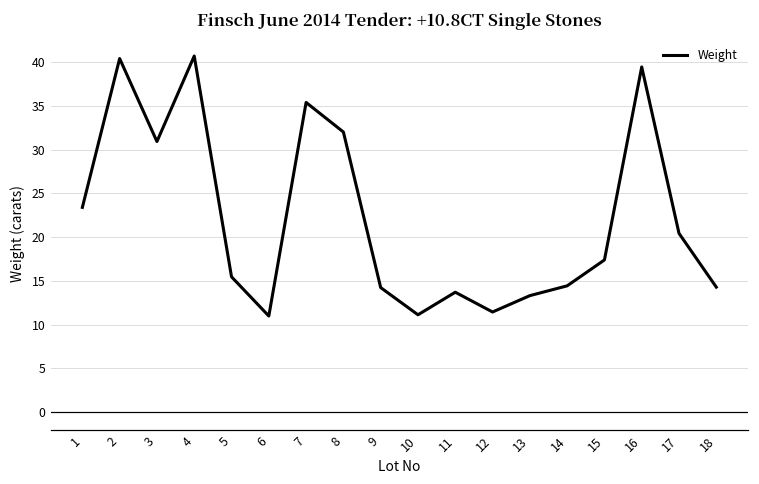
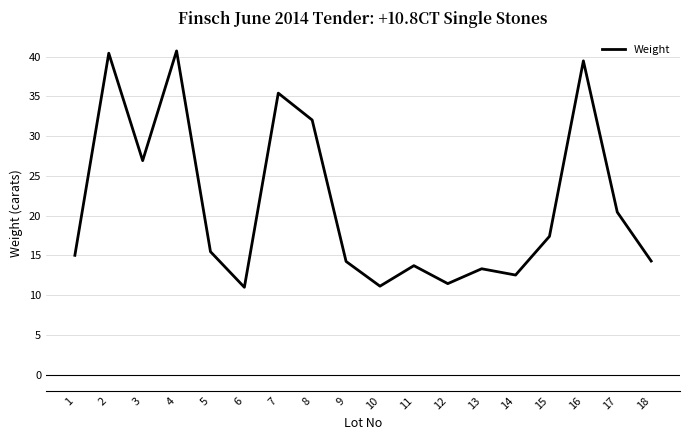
1: 23 -> 15
3: 31 -> 27
14: 14 -> 13
